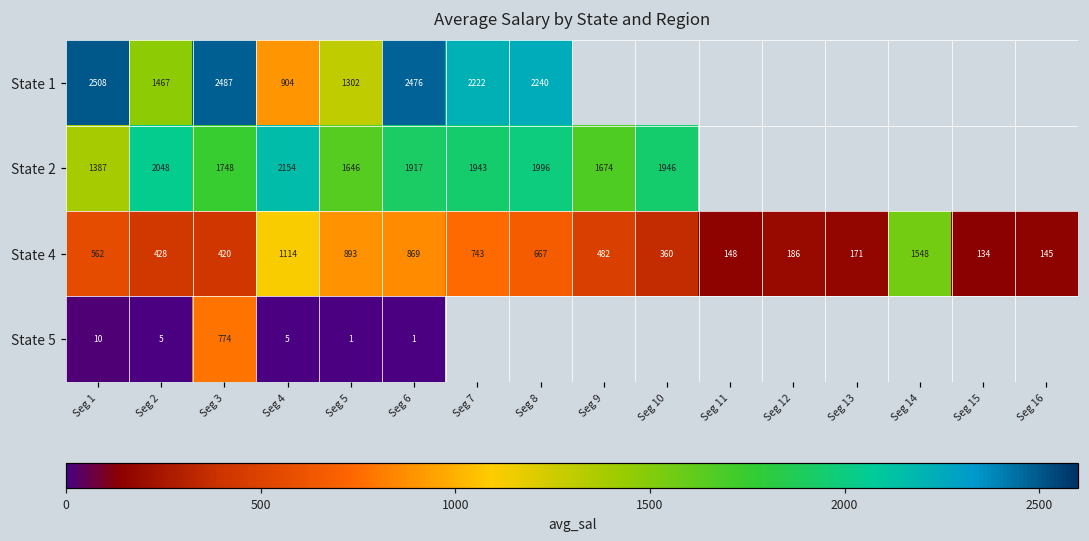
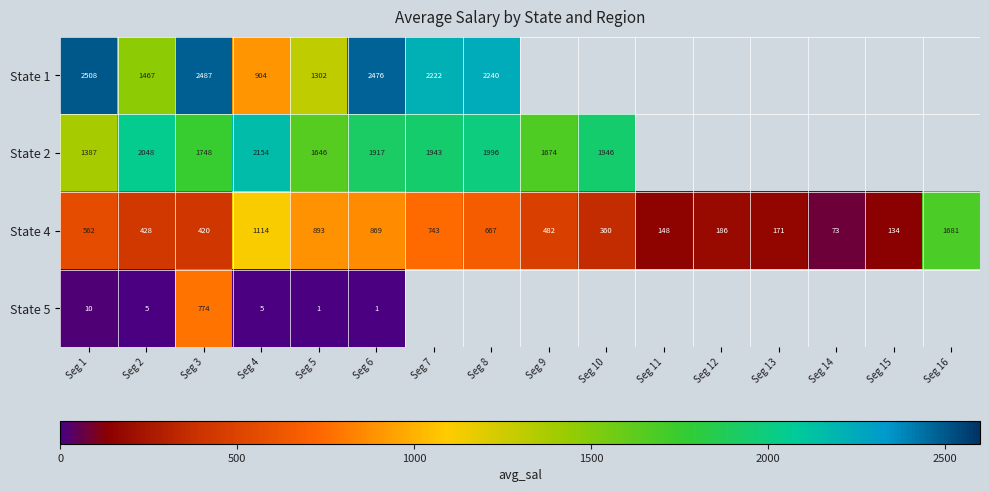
State 4, Seg 14: 1548 -> 73
State 4, Seg 16: 145 -> 1681
